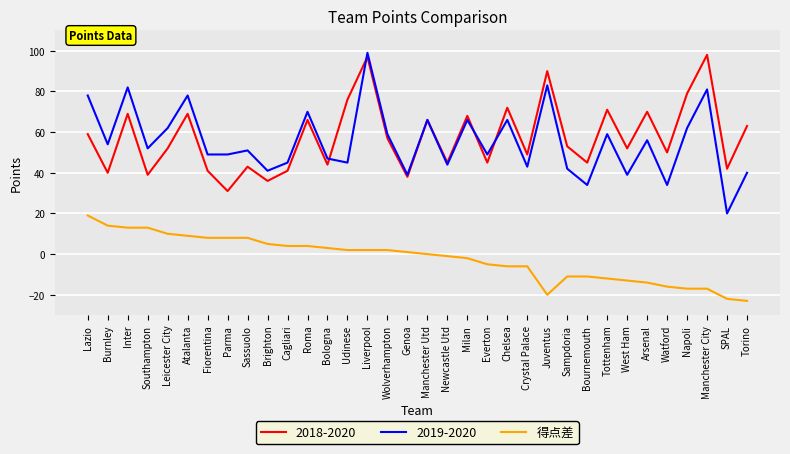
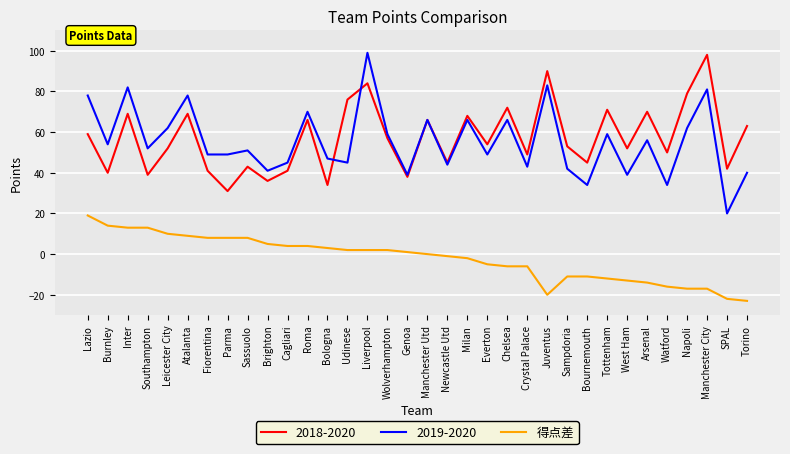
2018-2020, Bologna: 44 -> 34
2018-2020, Liverpool: 97 -> 84
2018-2020, Everton: 45 -> 54
